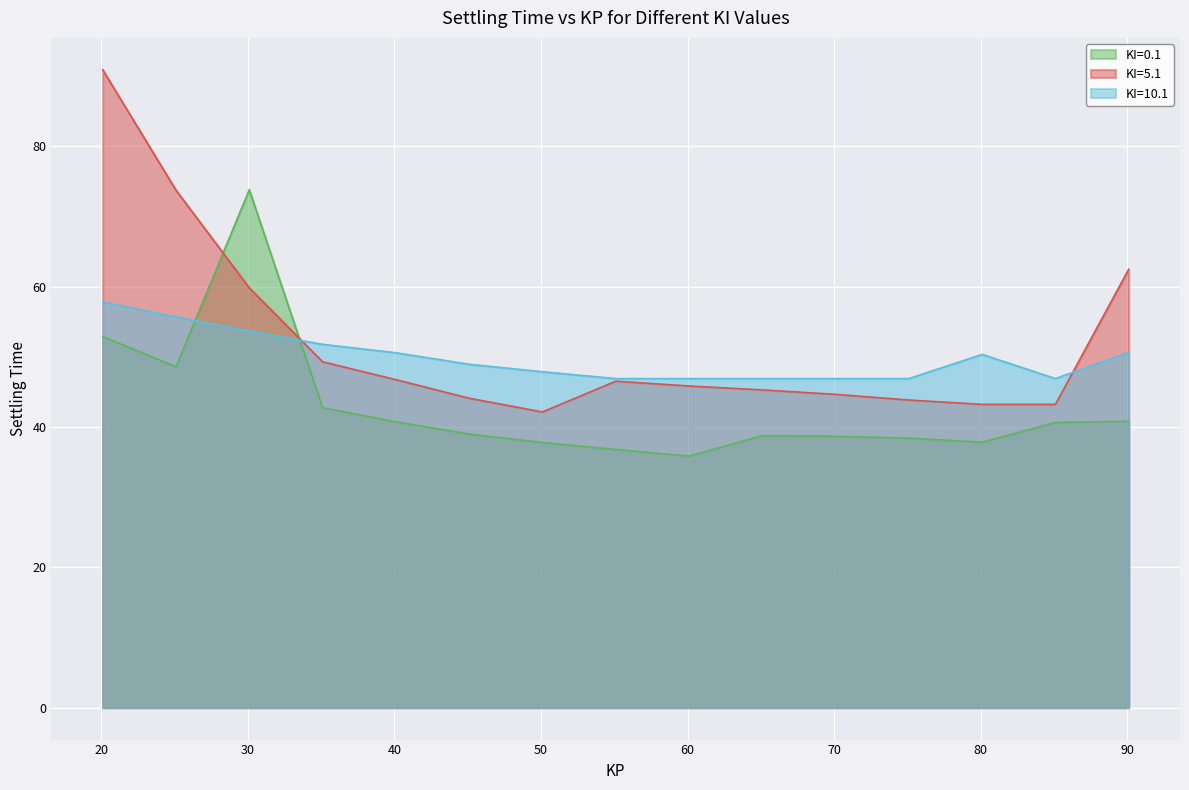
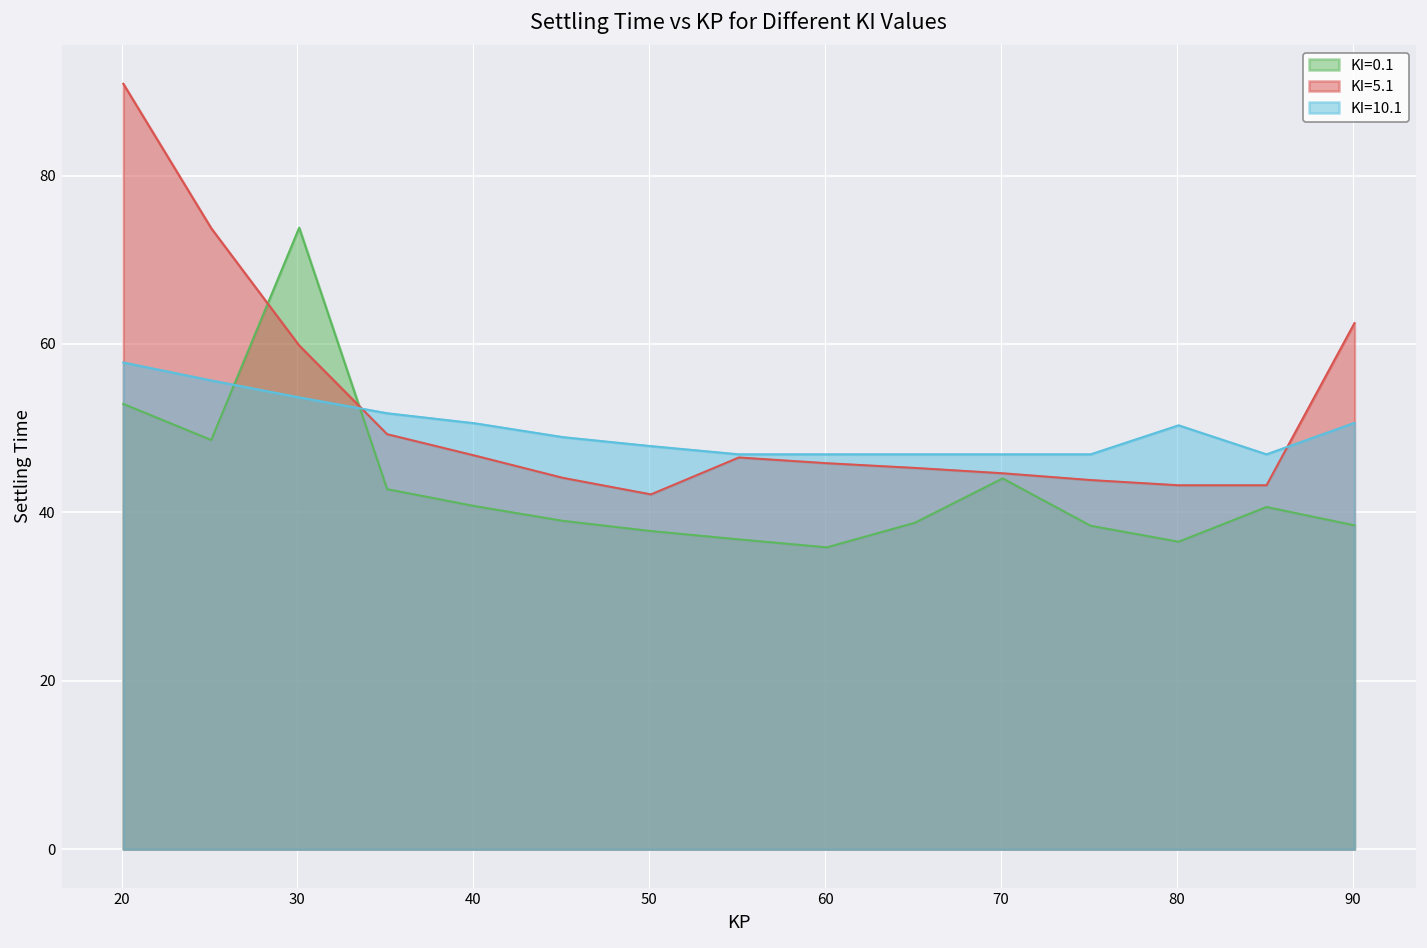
KI=0.1, 70: 39 -> 44
KI=0.1, 80: 38 -> 37
KI=0.1, 90: 41 -> 38
